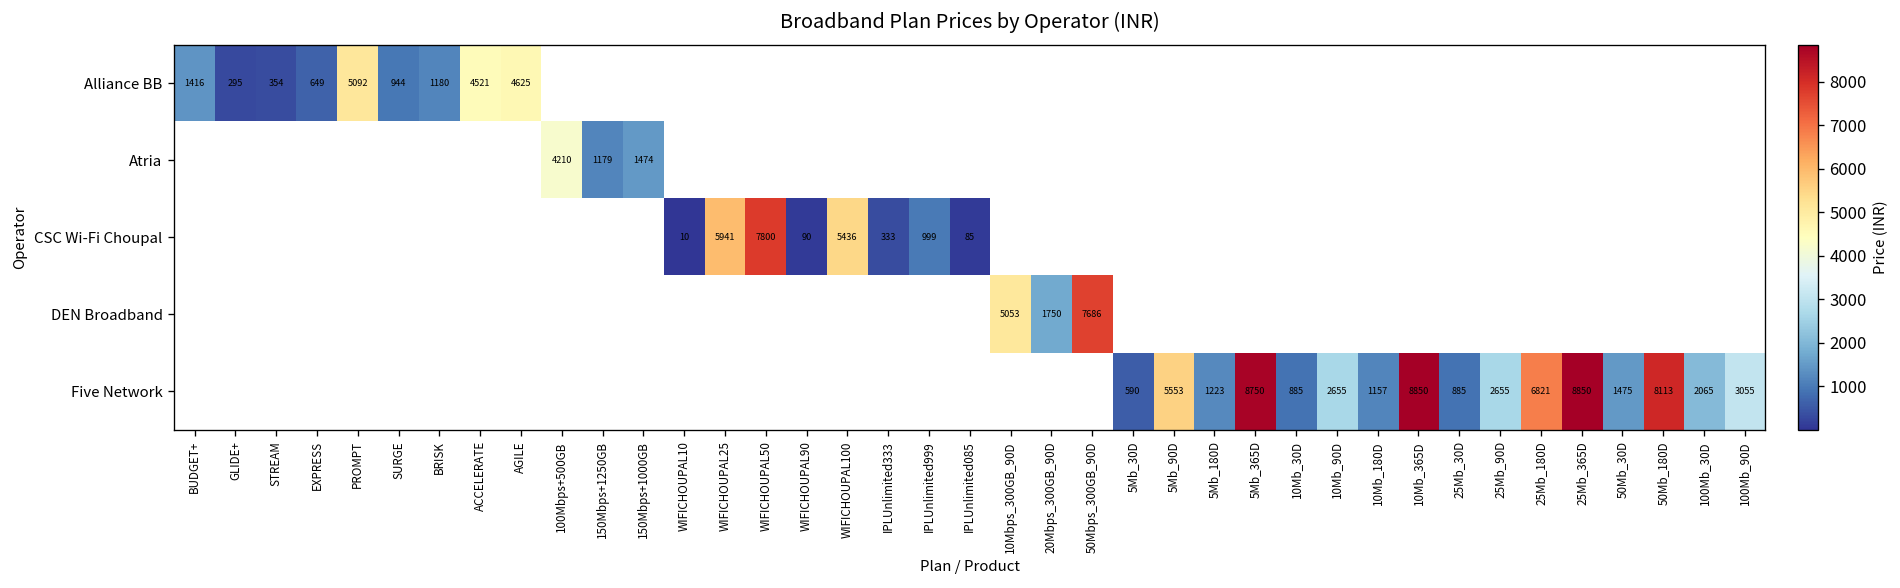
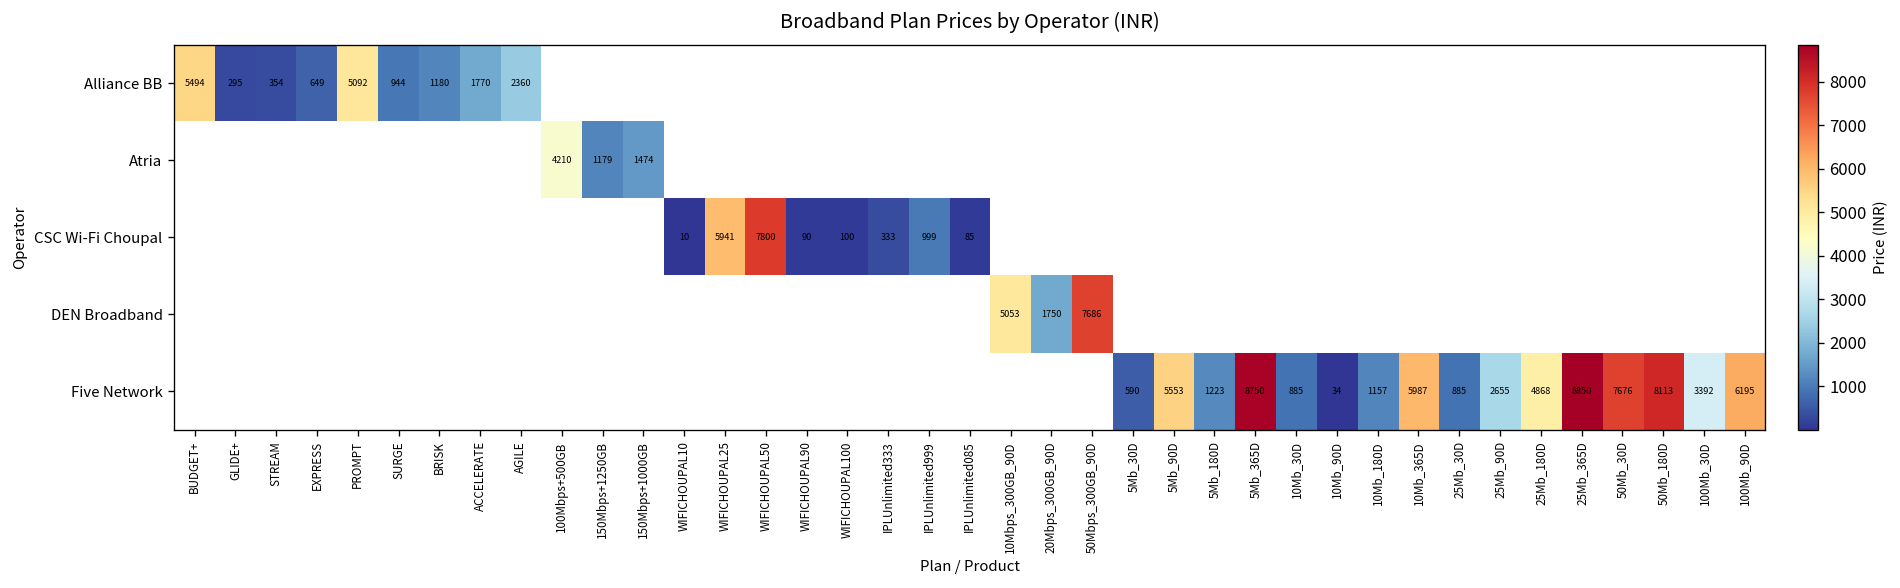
Alliance BB, BUDGET+: 1416 -> 5494
Alliance BB, ACCELERATE: 4521 -> 1770
Alliance BB, AGILE: 4625 -> 2360
CSC Wi-Fi Choupal, WIFICHOUPAL100: 5436 -> 100
Five Network, 10Mb_90D: 2655 -> 34
Five Network, 10Mb_365D: 8850 -> 5987
Five Network, 25Mb_180D: 6821 -> 4868
Five Network, 50Mb_30D: 1475 -> 7676
Five Network, 100Mb_30D: 2065 -> 3392
Five Network, 100Mb_90D: 3055 -> 6195
